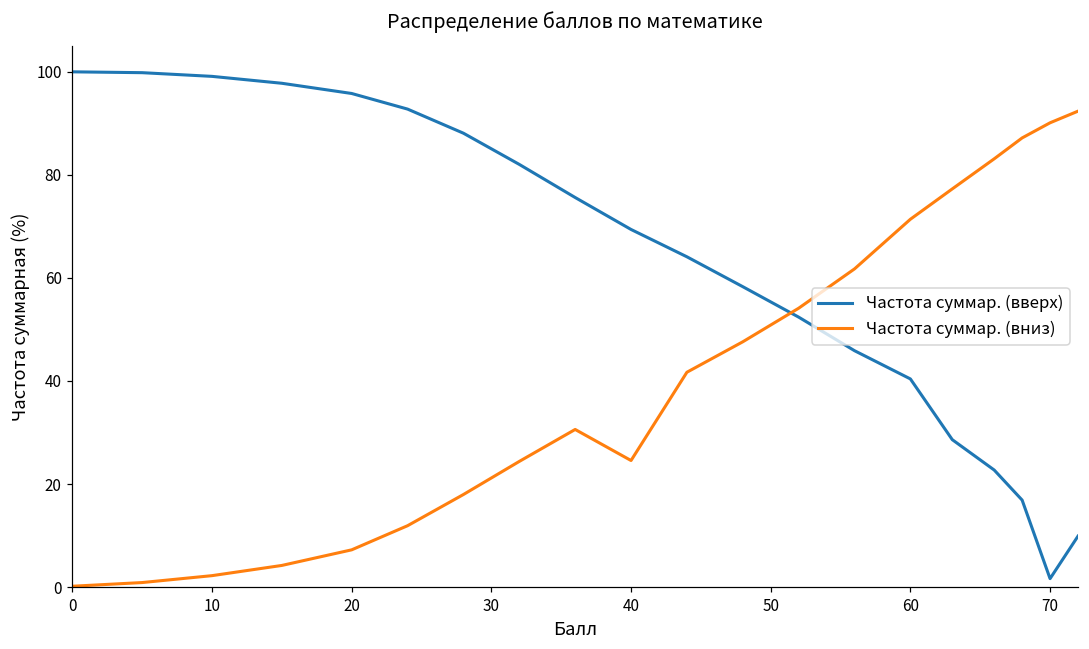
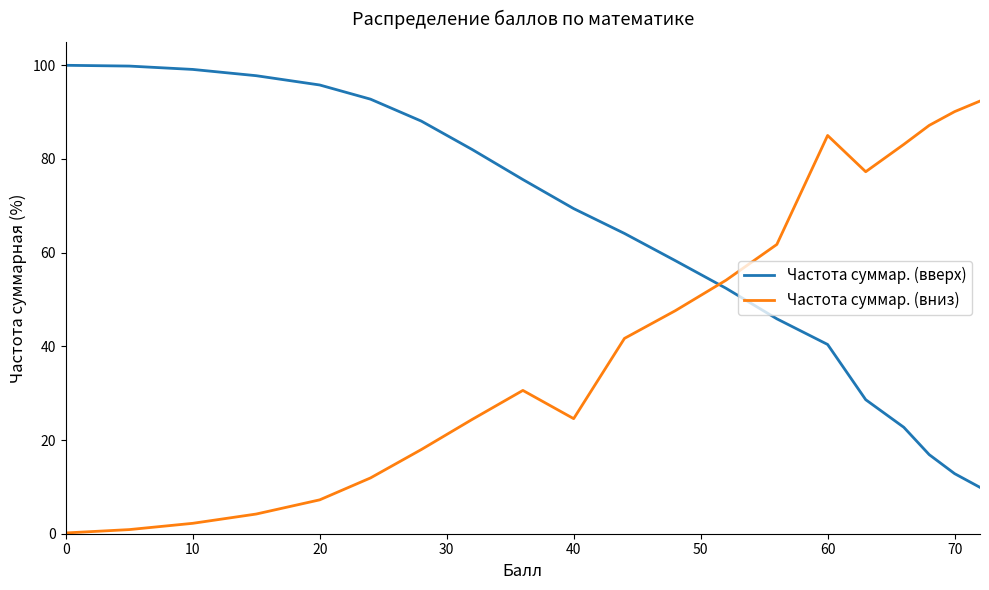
Частота суммар. (вниз), 60: 71 -> 85
Частота суммар. (вверх), 70: 2 -> 13
